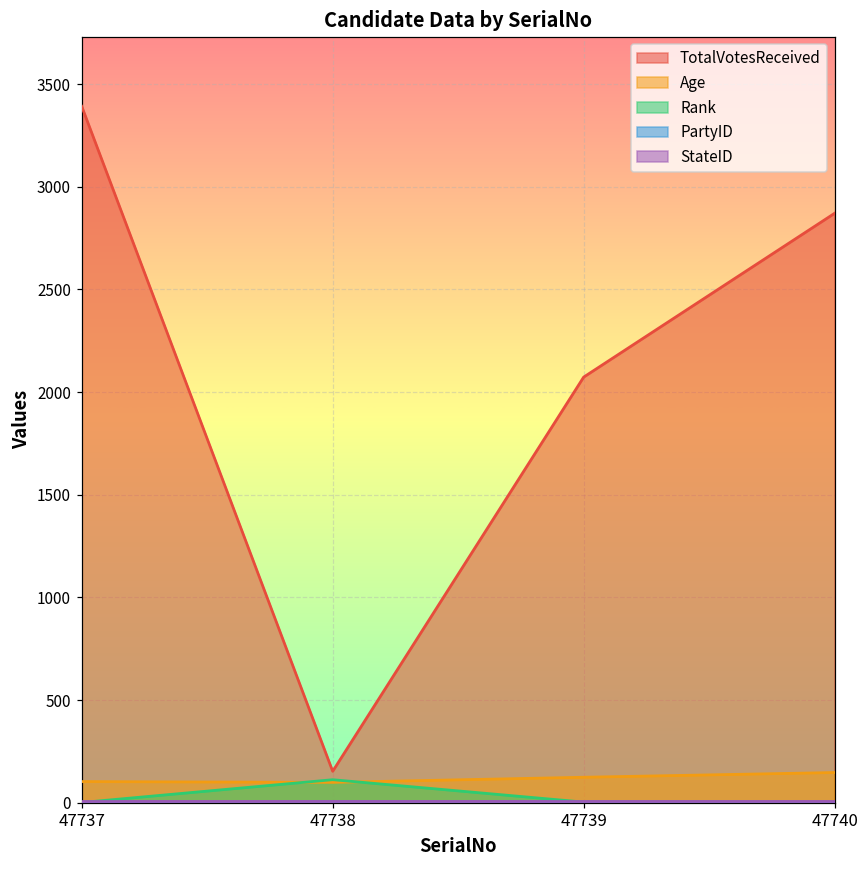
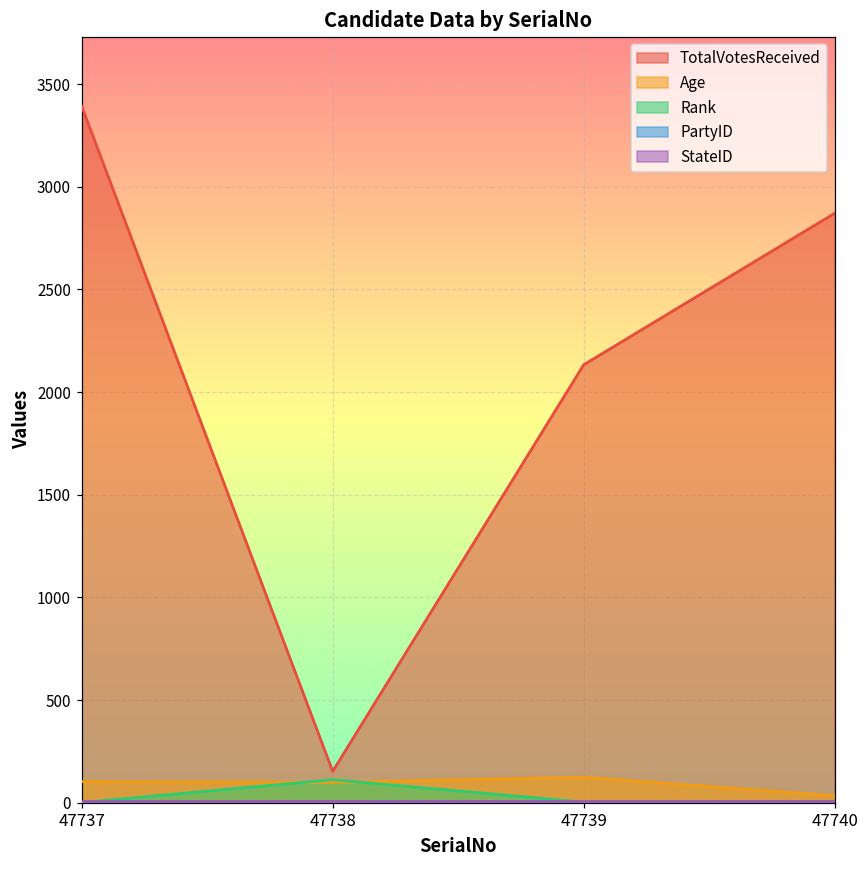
TotalVotesReceived, 47739: 2070 -> 2130
Age, 47740: 150 -> 30
